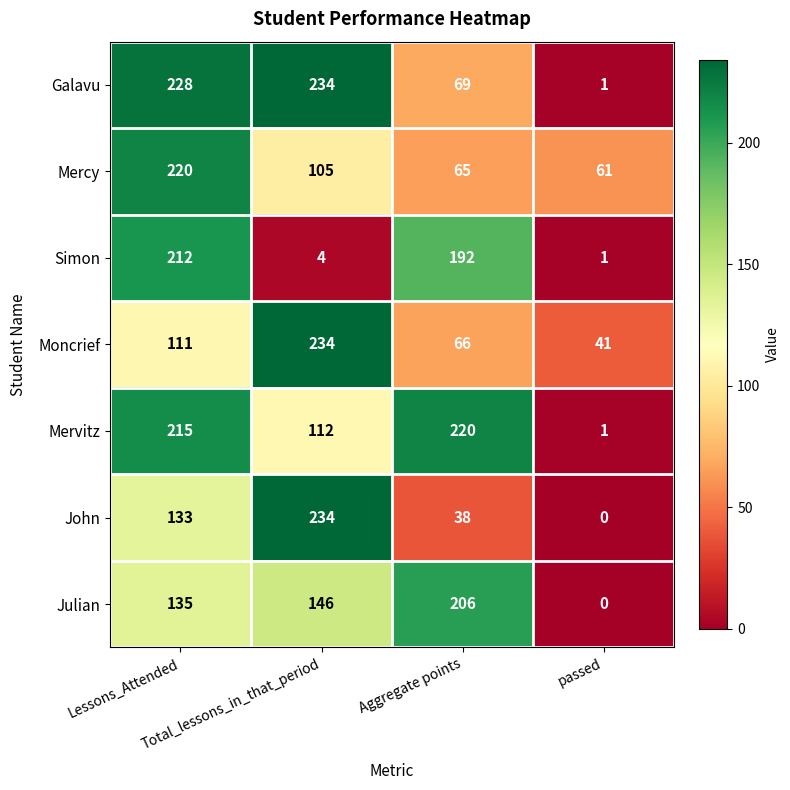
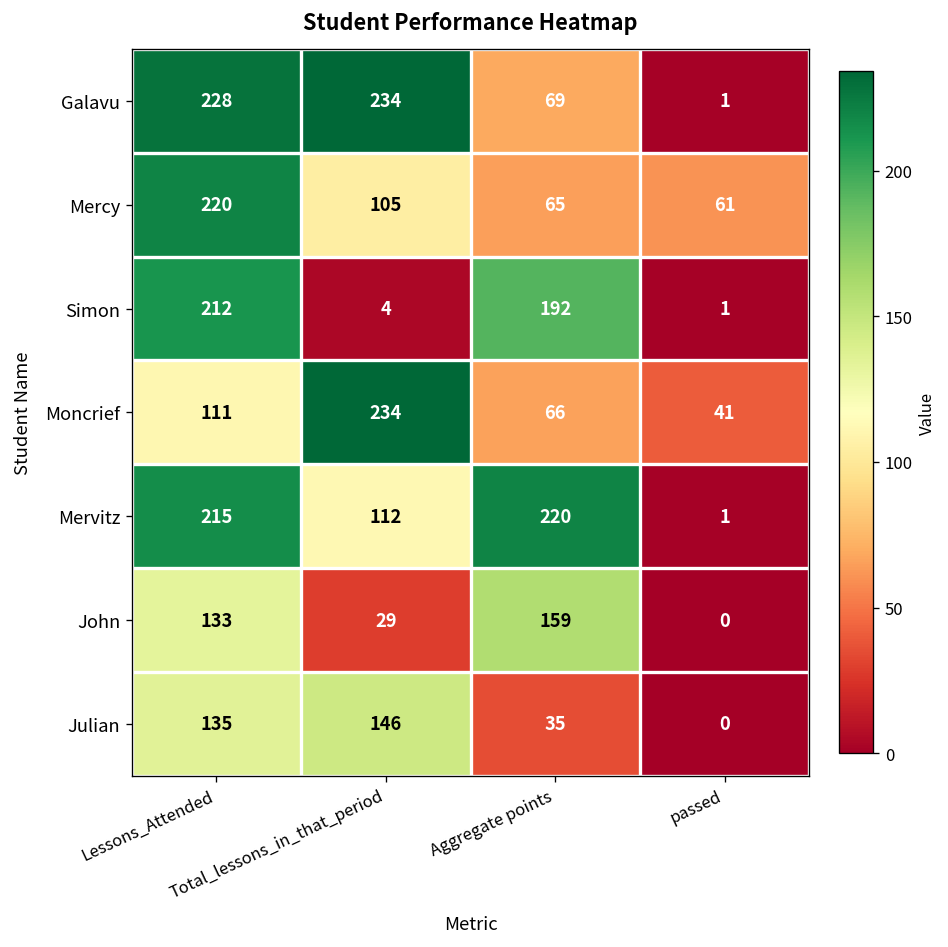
John, Total_lessons_in_that_period: 234 -> 29
John, Aggregate points: 38 -> 159
Julian, Aggregate points: 206 -> 35
